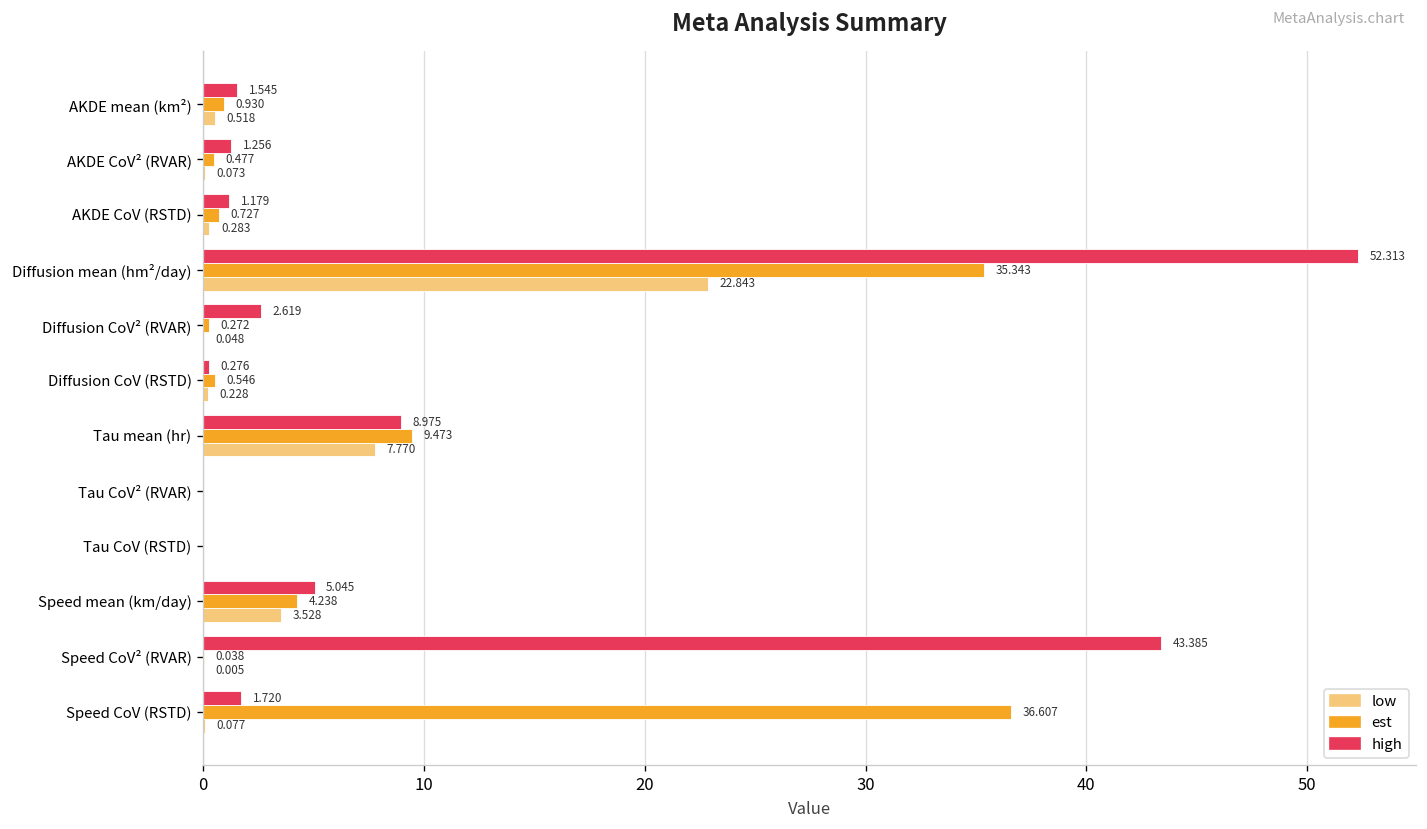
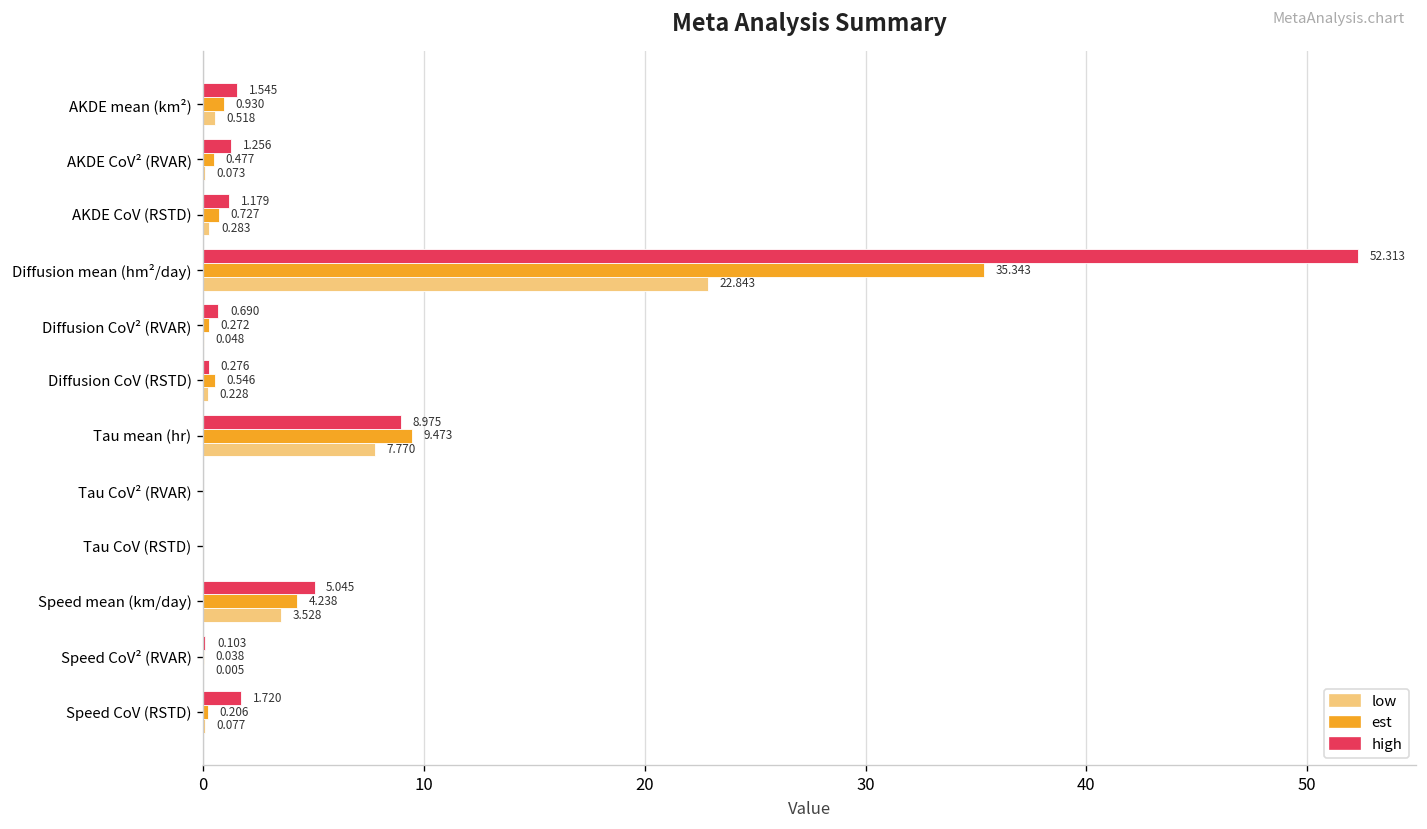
high, Diffusion CoV² (RVAR): 2.619 -> 0.690
high, Speed CoV² (RVAR): 43.385 -> 0.103
est, Speed CoV (RSTD): 36.607 -> 0.206
